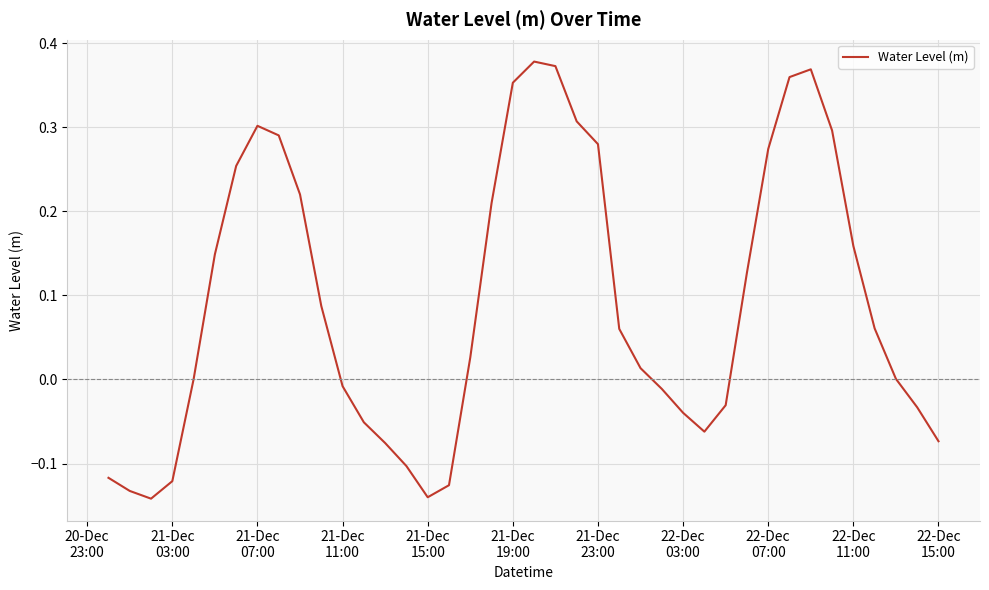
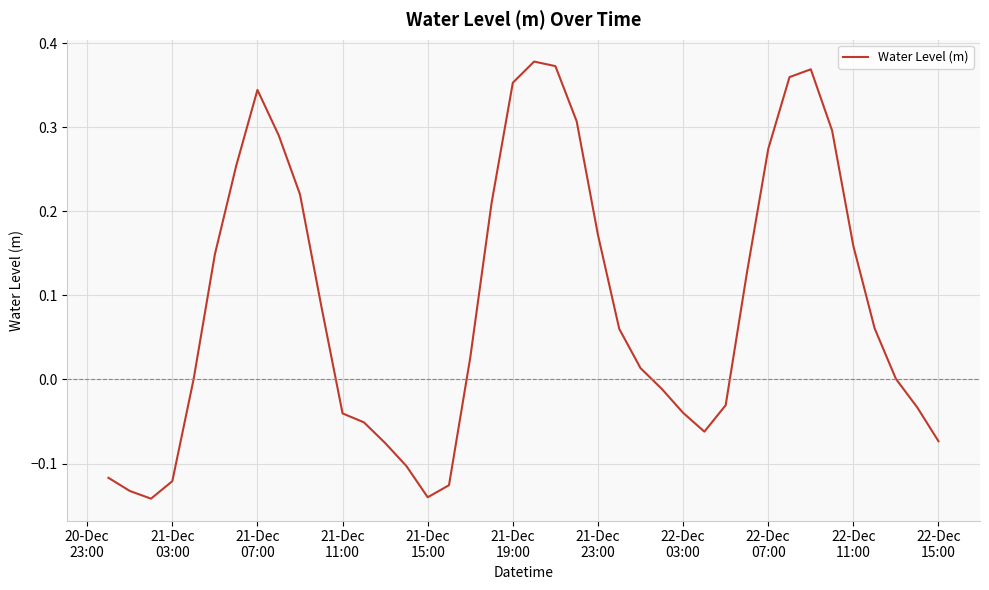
21-Dec 07:00: 0.30 -> 0.34
21-Dec 11:00: -0.01 -> -0.04
21-Dec 23:00: 0.28 -> 0.17
